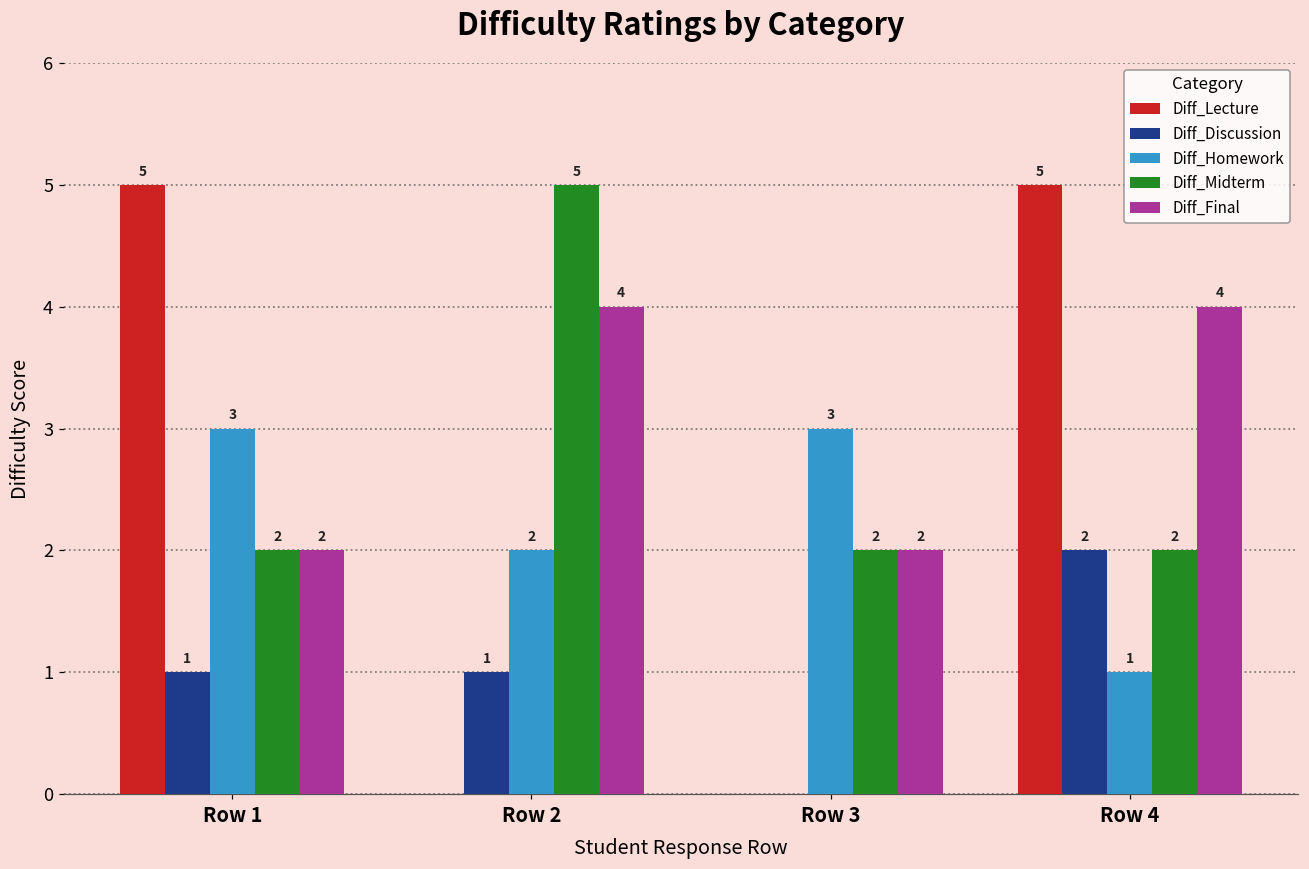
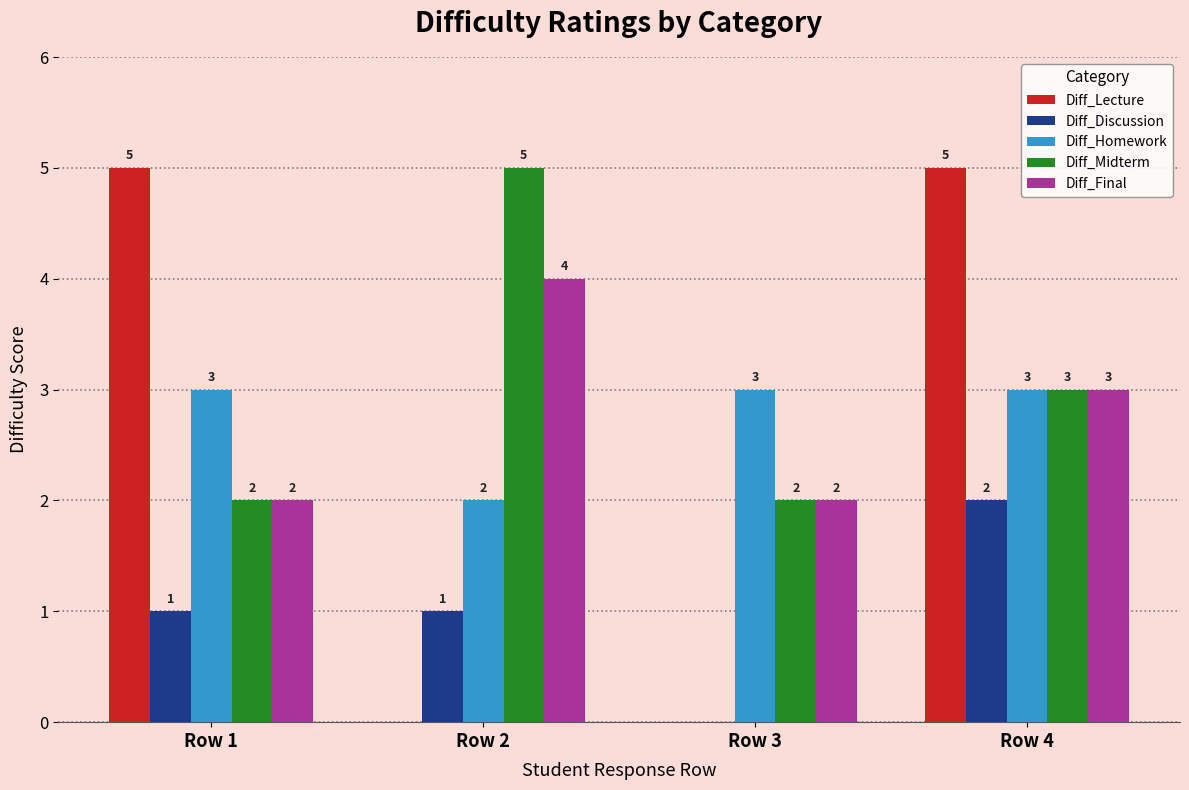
Diff_Homework, Row 4: 1 -> 3
Diff_Midterm, Row 4: 2 -> 3
Diff_Final, Row 4: 4 -> 3
